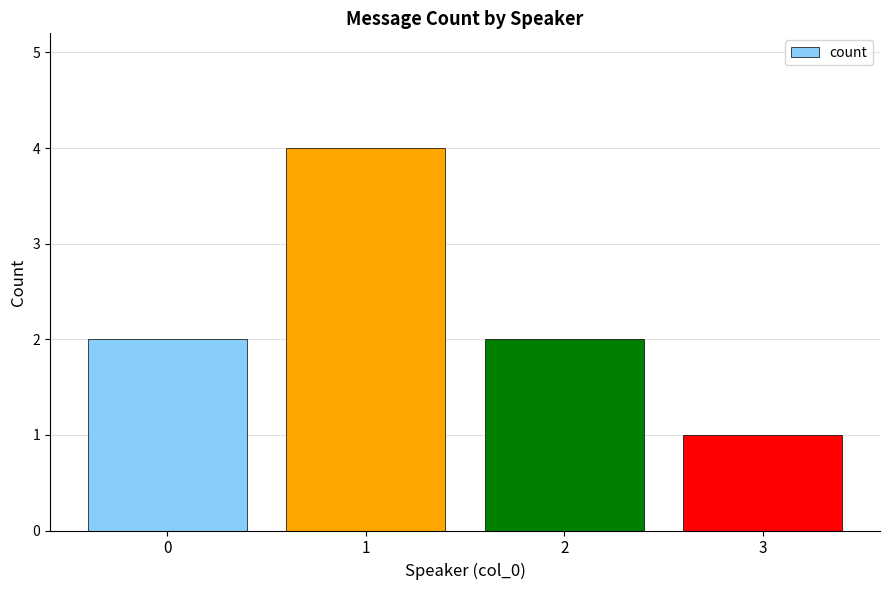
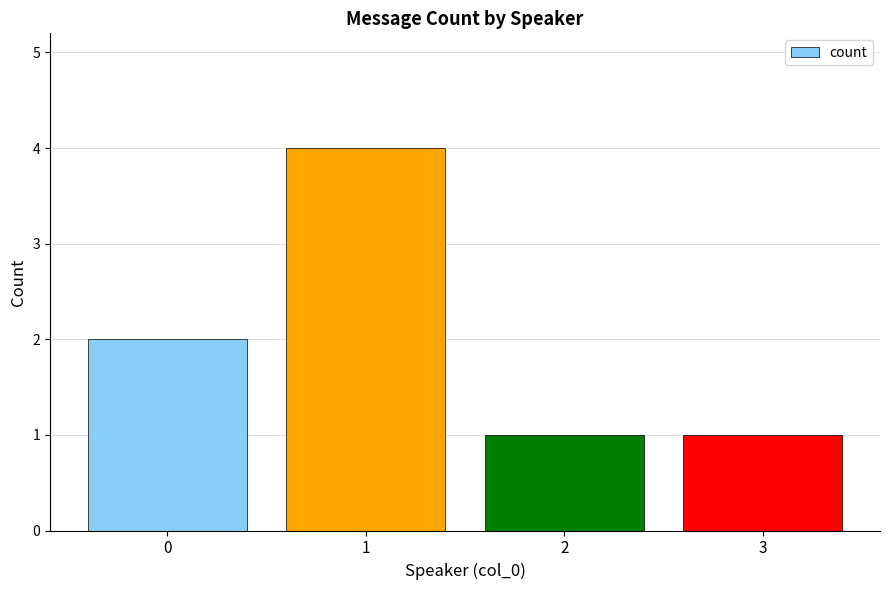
2: 2 -> 1
